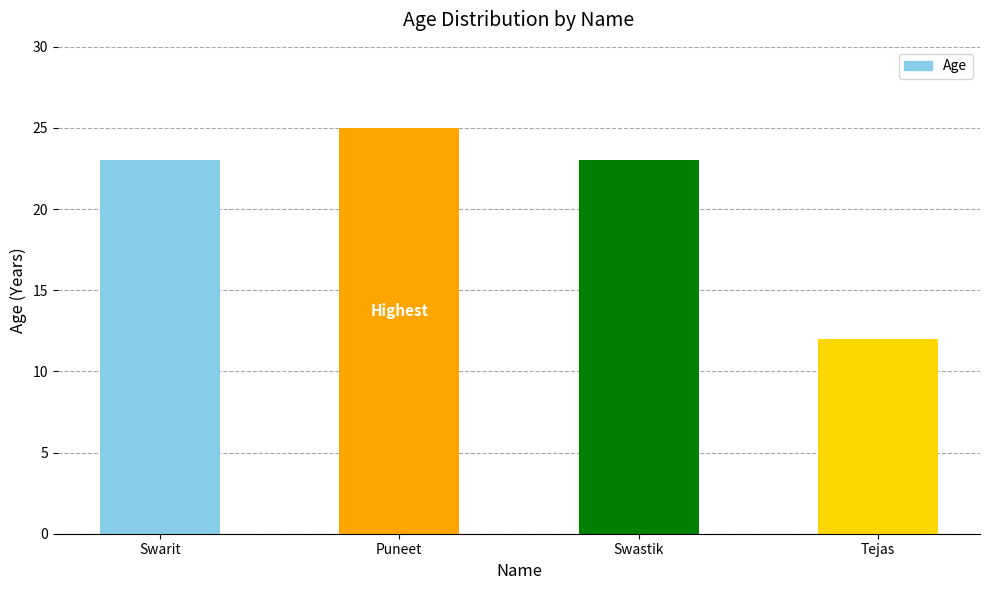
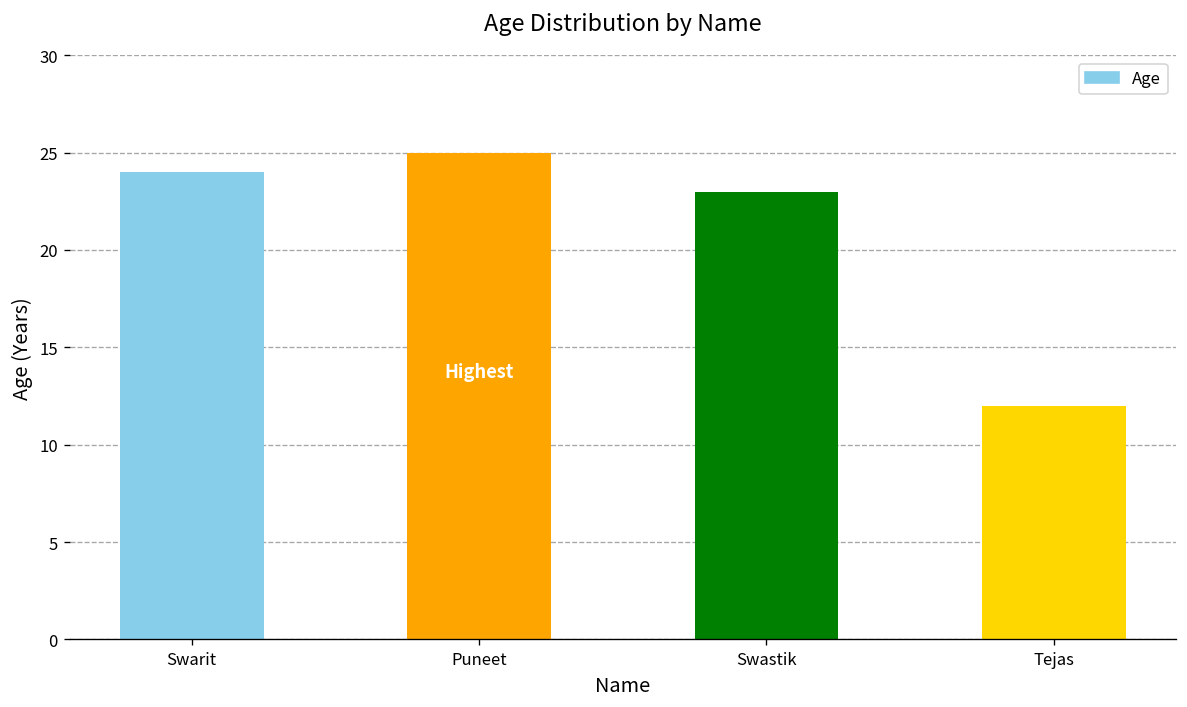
Swarit: 23 -> 24
